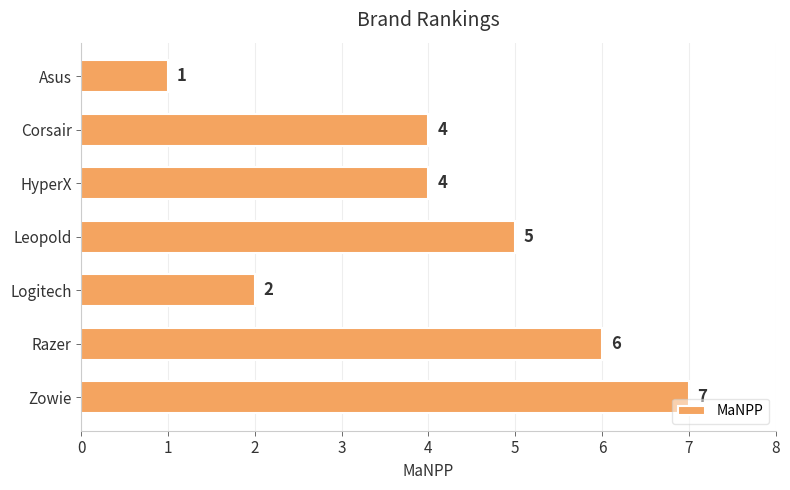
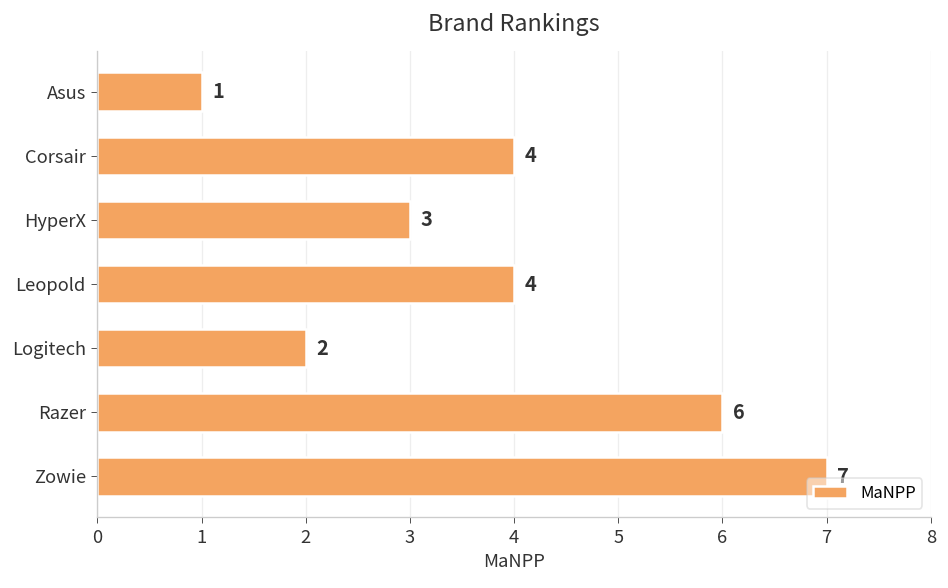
HyperX: 4 -> 3
Leopold: 5 -> 4
